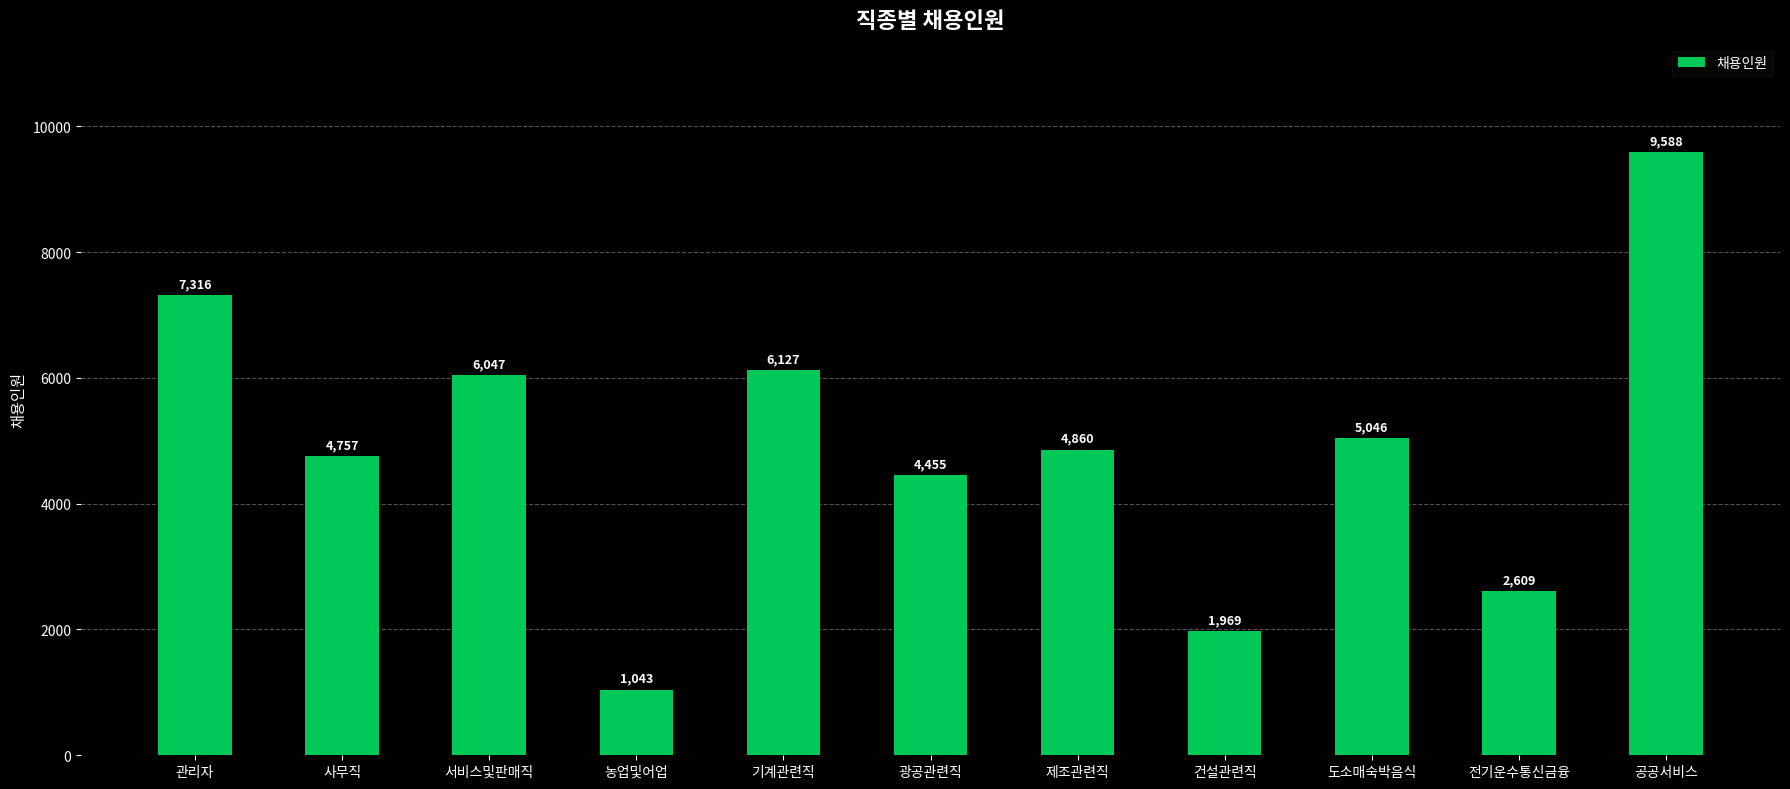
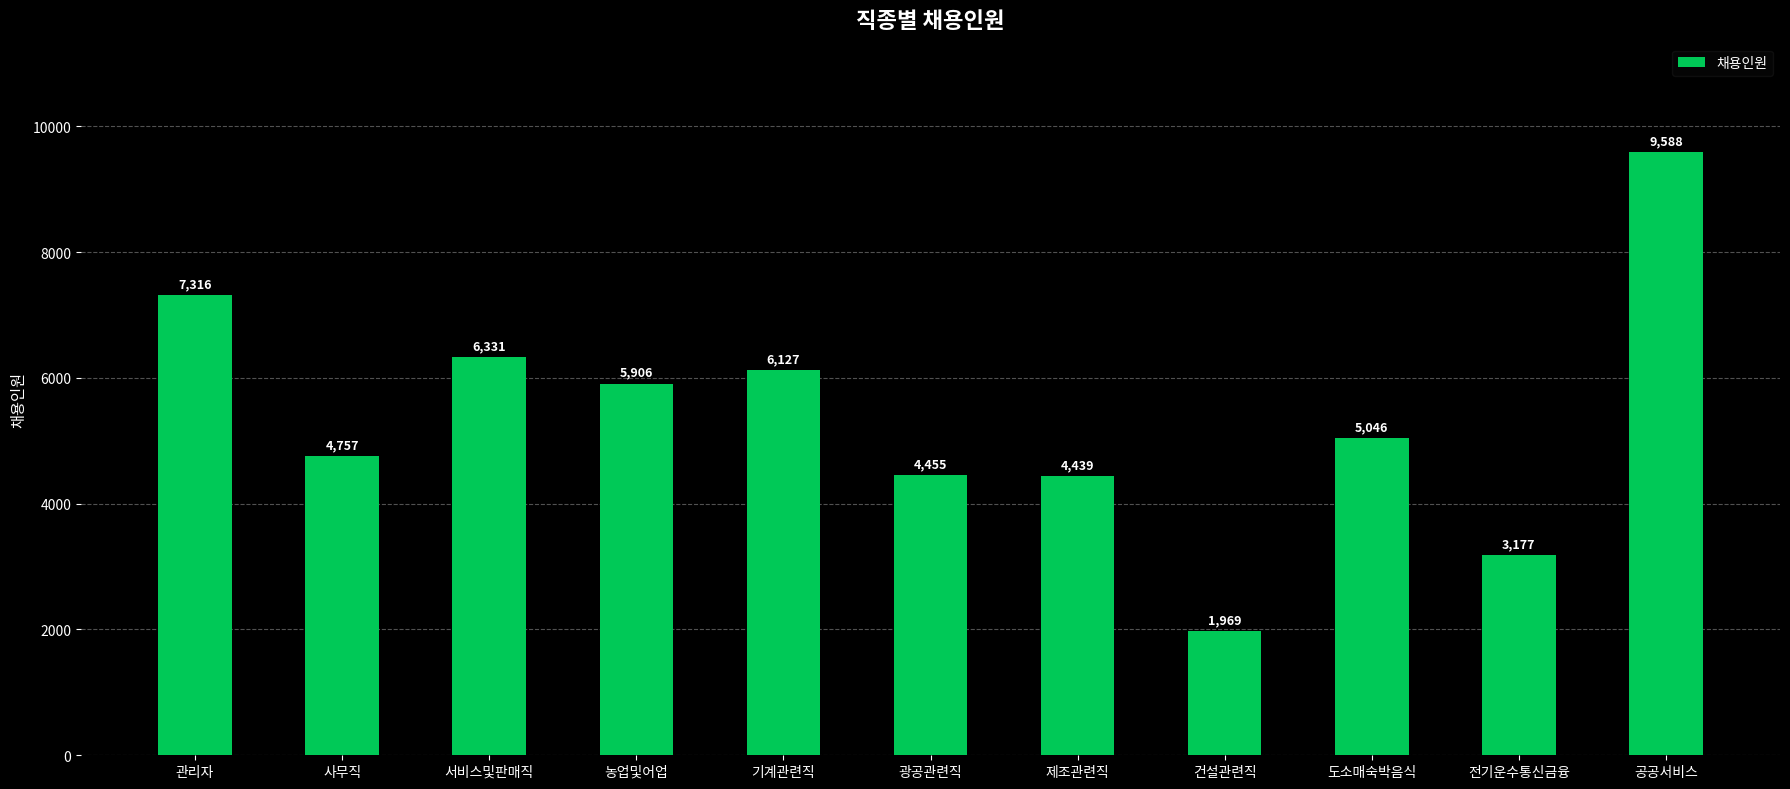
서비스및판매직: 6,047 -> 6,331
농업및어업: 1,043 -> 5,906
제조관련직: 4,860 -> 4,439
전기운수통신금융: 2,609 -> 3,177
